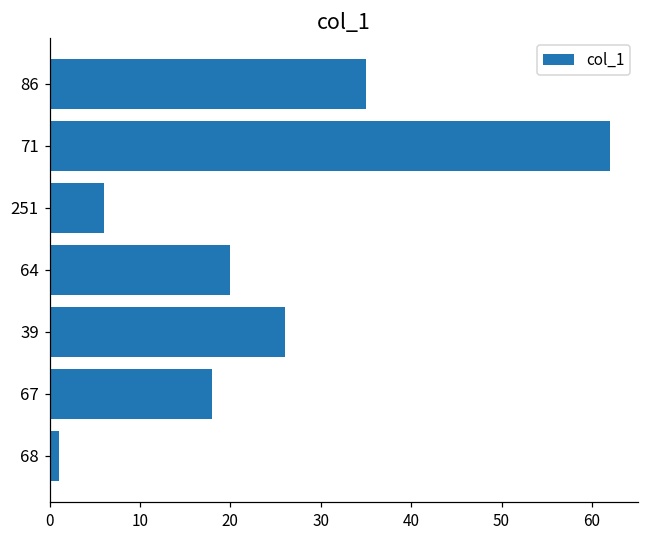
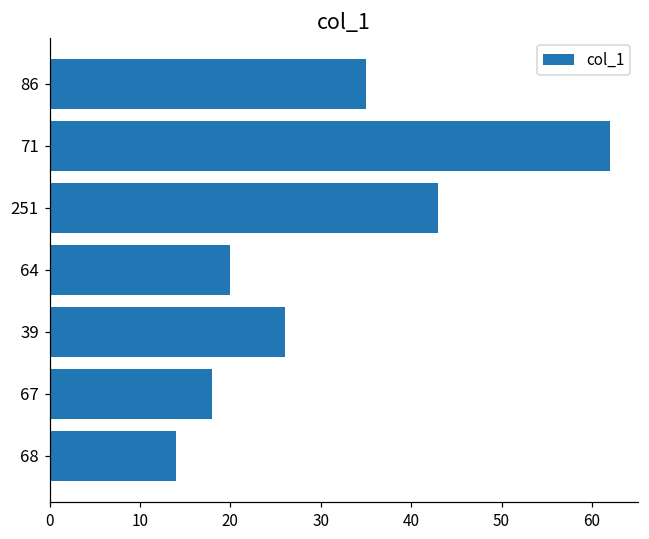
251: 6 -> 43
68: 1 -> 14
